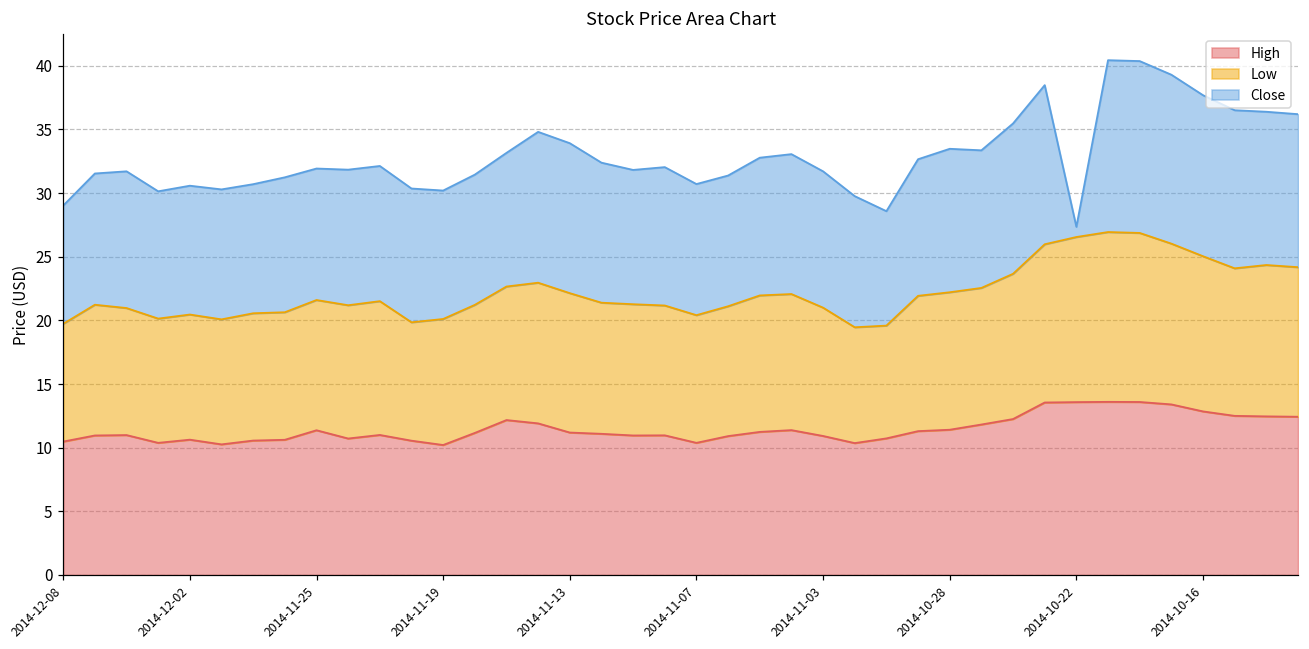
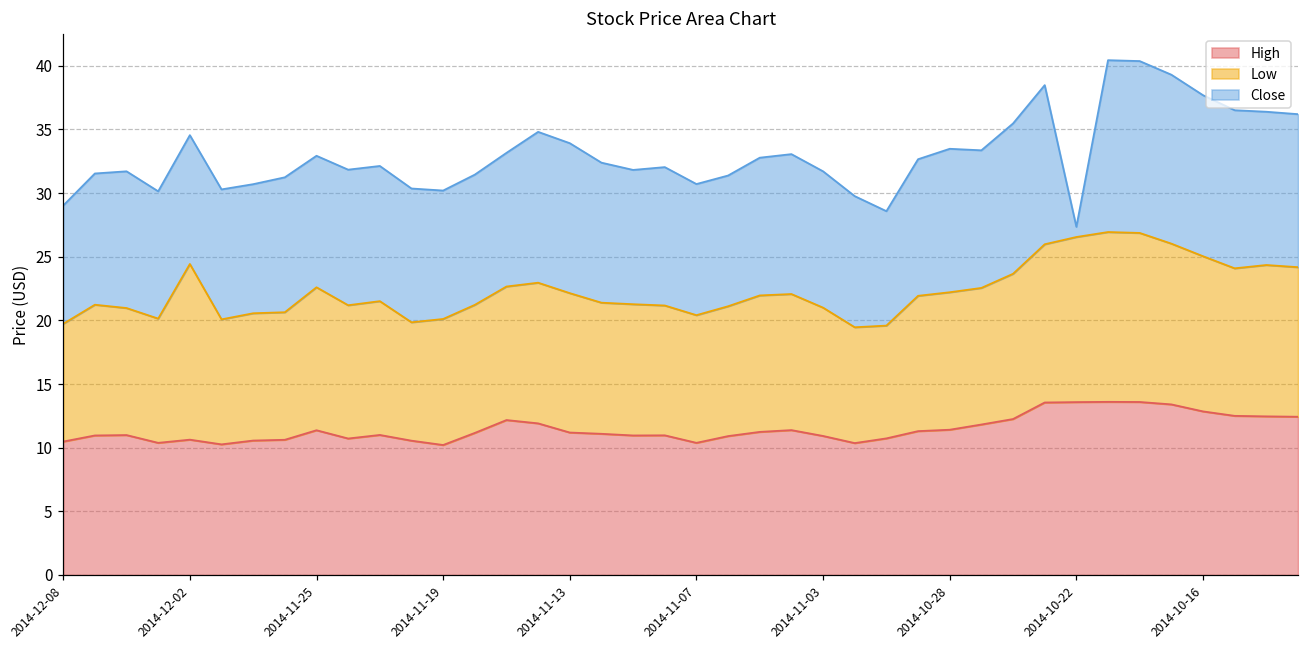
Low, 2014-12-02: 9.8 -> 13.8
Low, 2014-11-25: 10.2 -> 11.2
